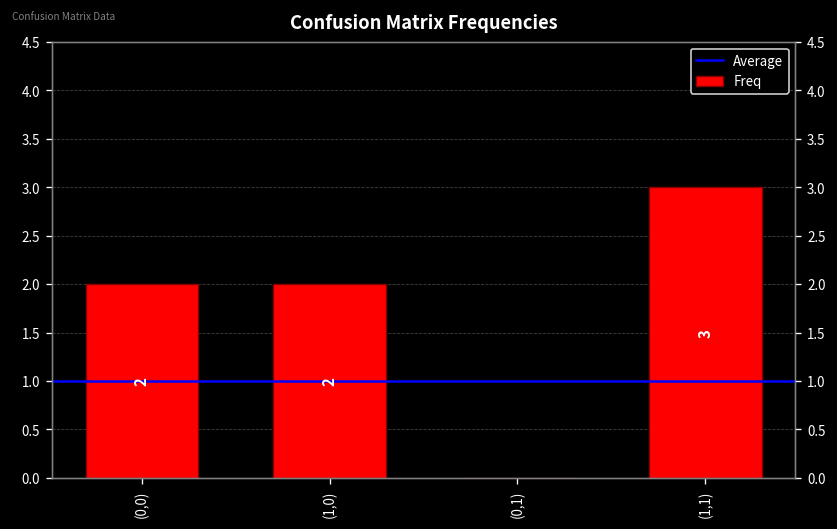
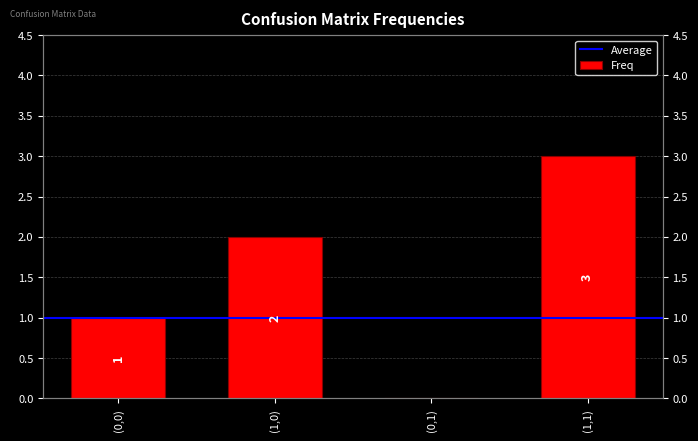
(0,0): 2 -> 1
